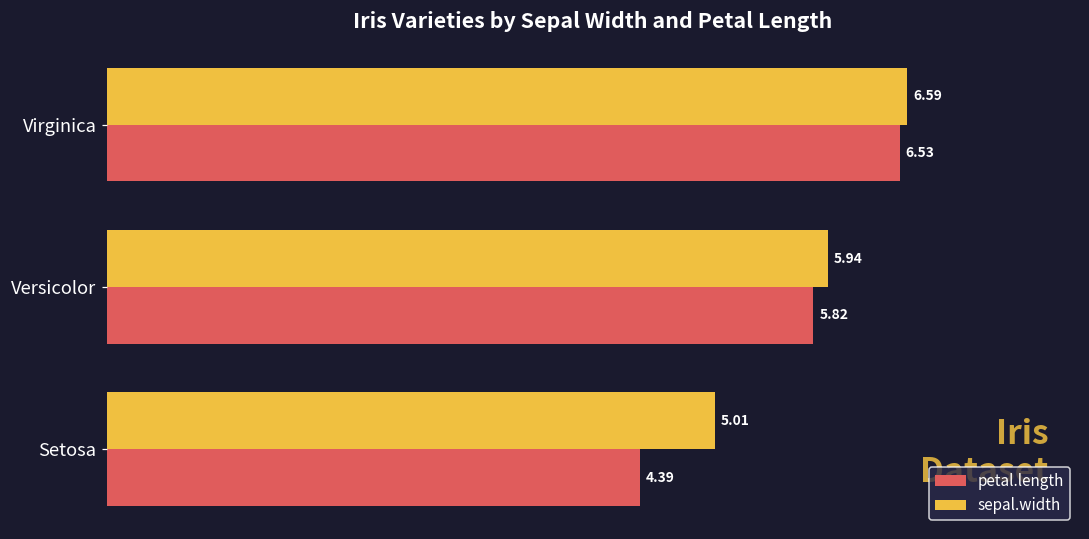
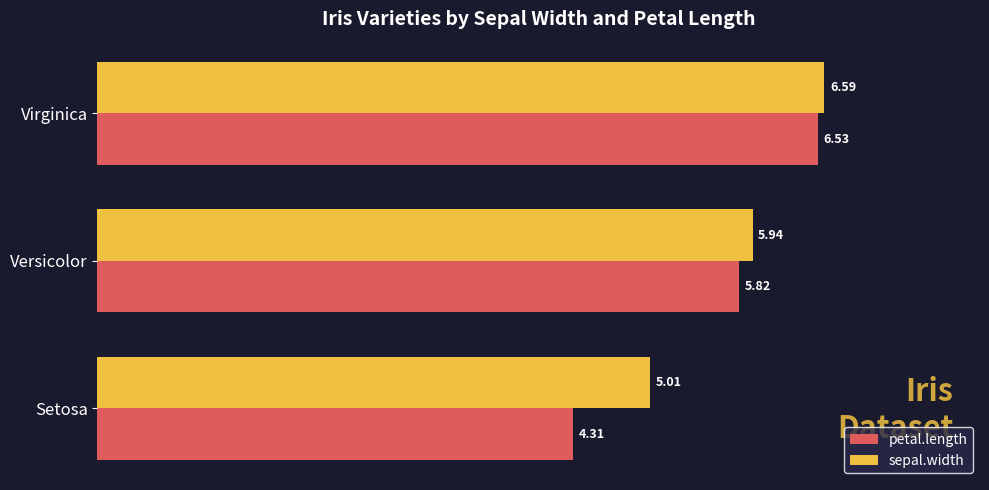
petal.length, Setosa: 4.39 -> 4.31
